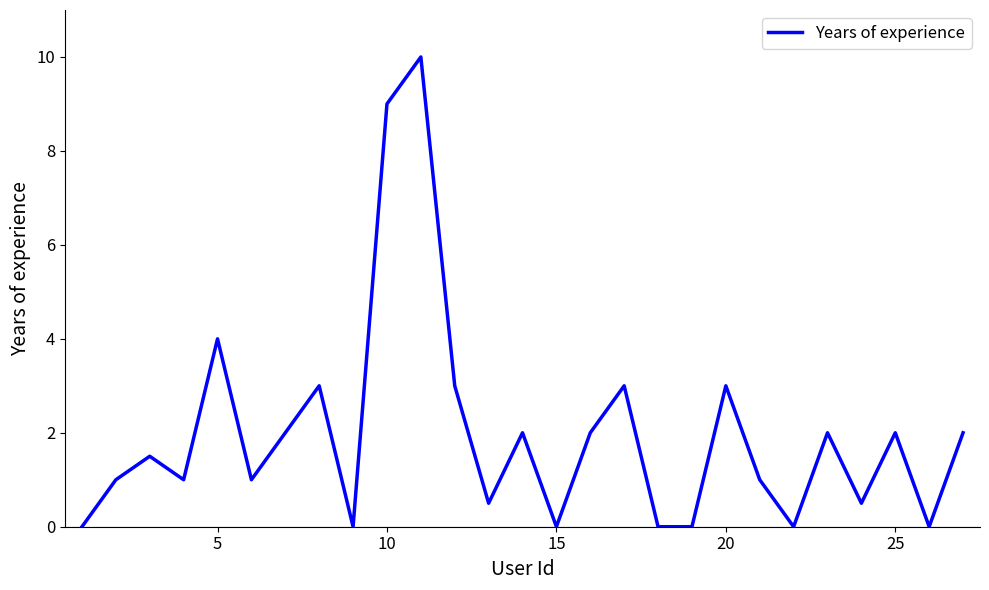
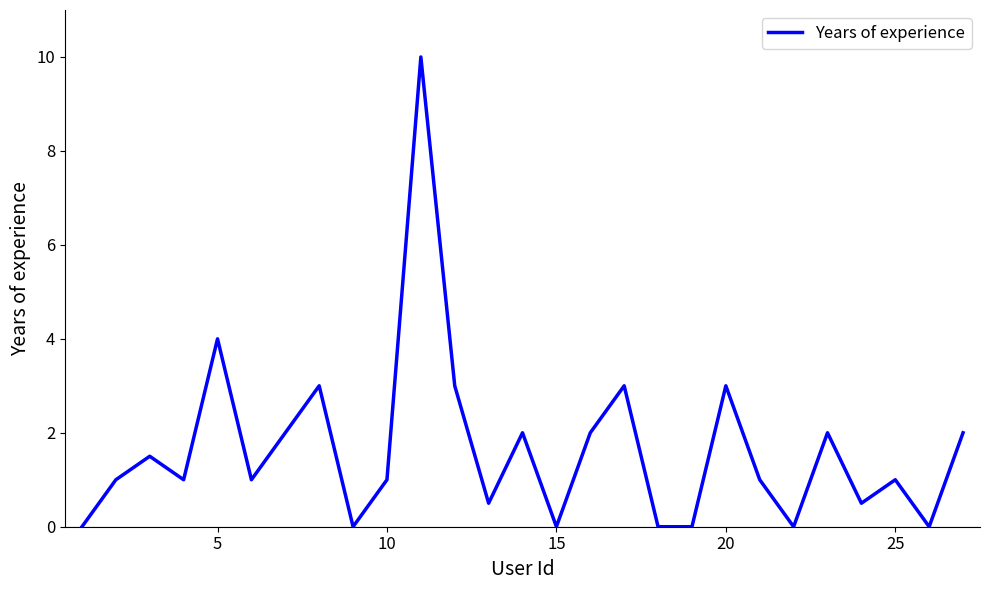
10: 9 -> 1
25: 2 -> 1
